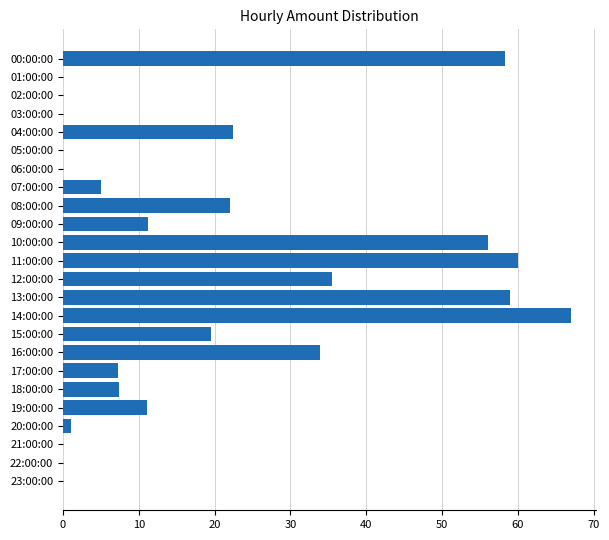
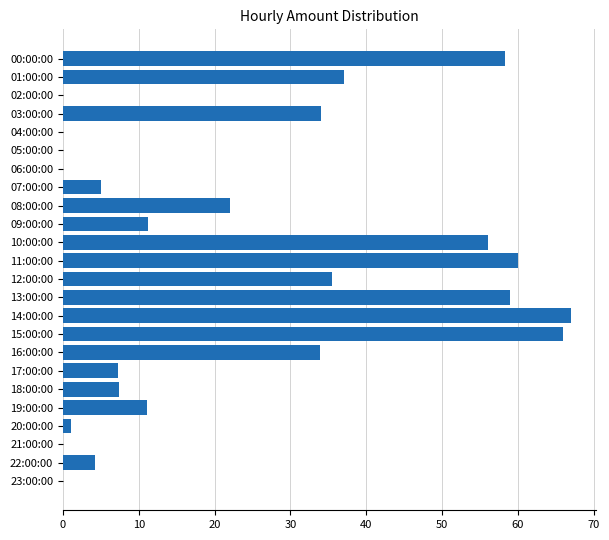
01:00:00: 0 -> 37
03:00:00: 0 -> 34
04:00:00: 22 -> 0
15:00:00: 20 -> 66
22:00:00: 0 -> 4
